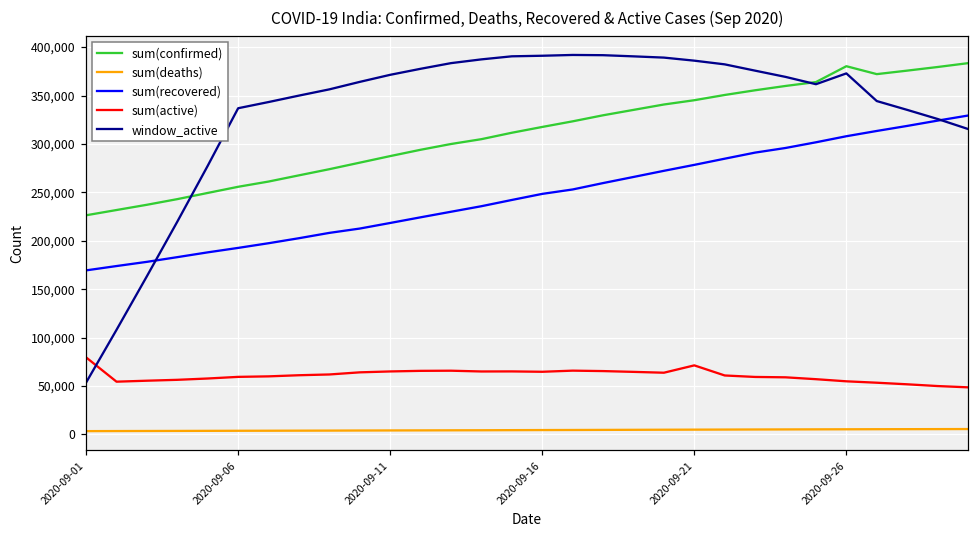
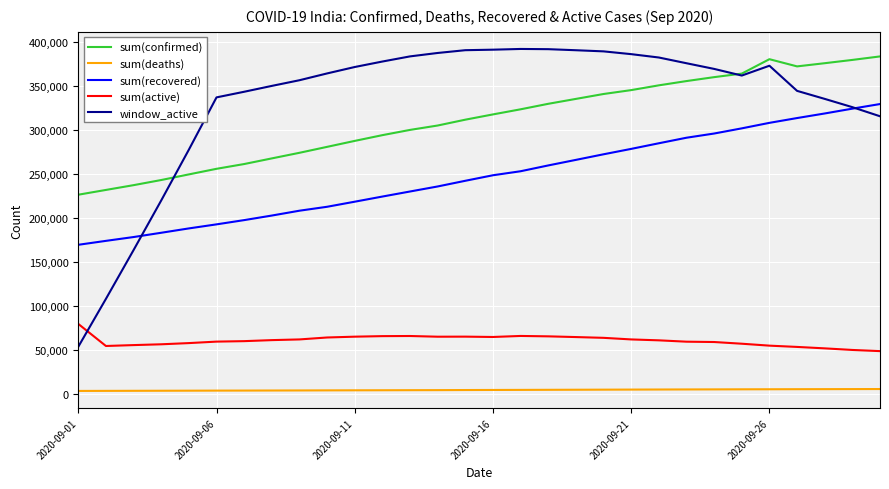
sum(active), 2020-09-21: 70,000 -> 60,000
